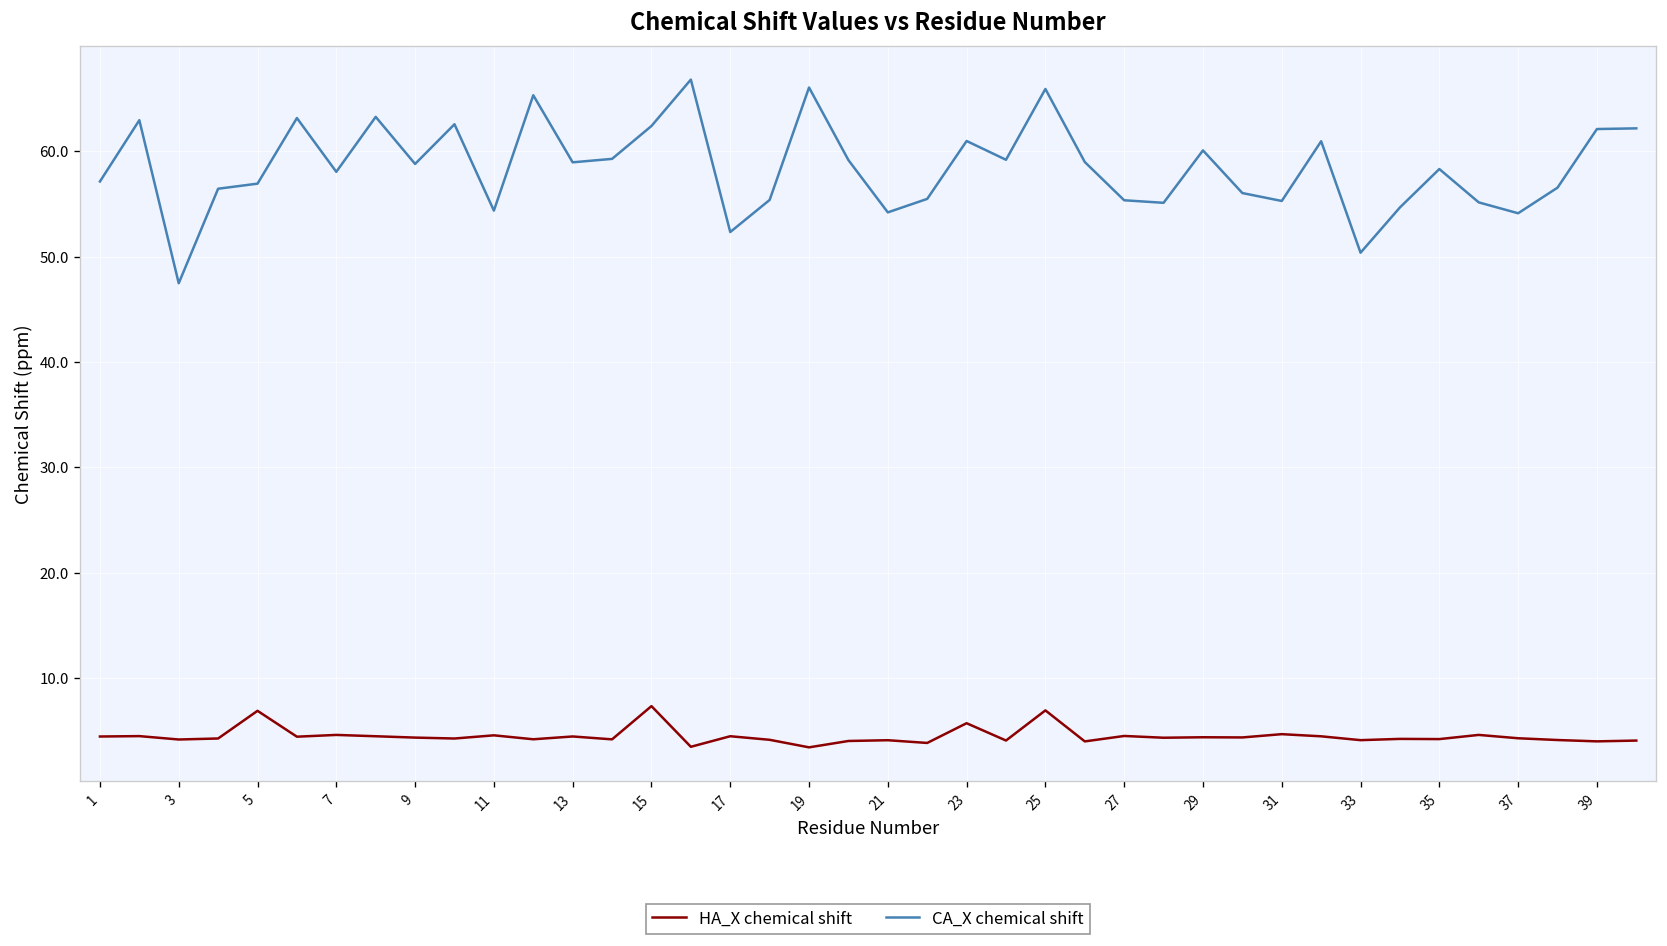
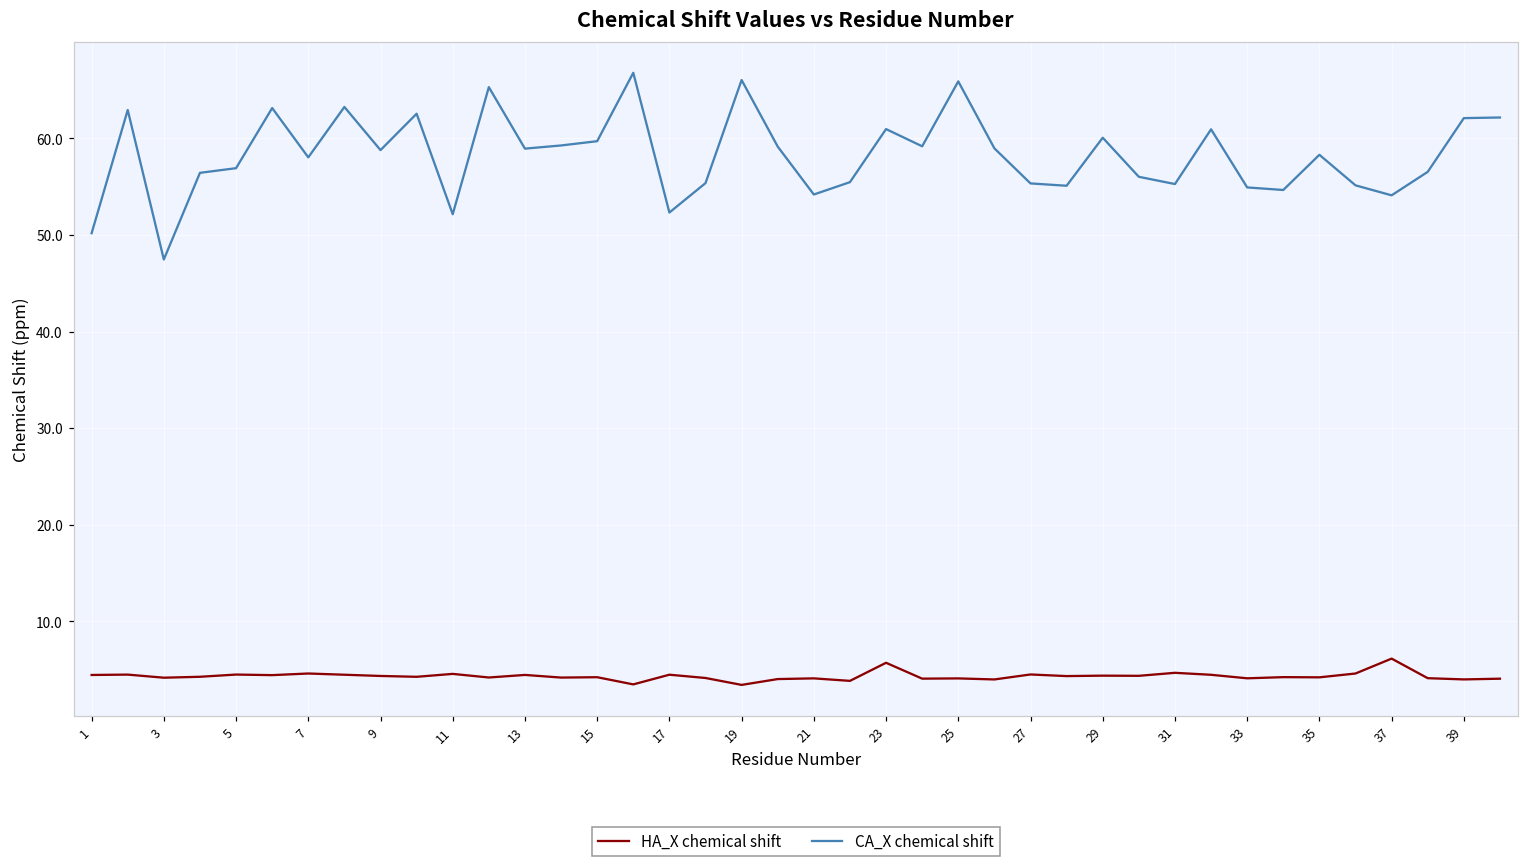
CA_X chemical shift, 1: 57 -> 50
HA_X chemical shift, 5: 7 -> 5
CA_X chemical shift, 11: 54 -> 52
HA_X chemical shift, 15: 7 -> 4
CA_X chemical shift, 15: 62 -> 60
HA_X chemical shift, 25: 7 -> 4
CA_X chemical shift, 33: 50 -> 55
HA_X chemical shift, 37: 4 -> 6
